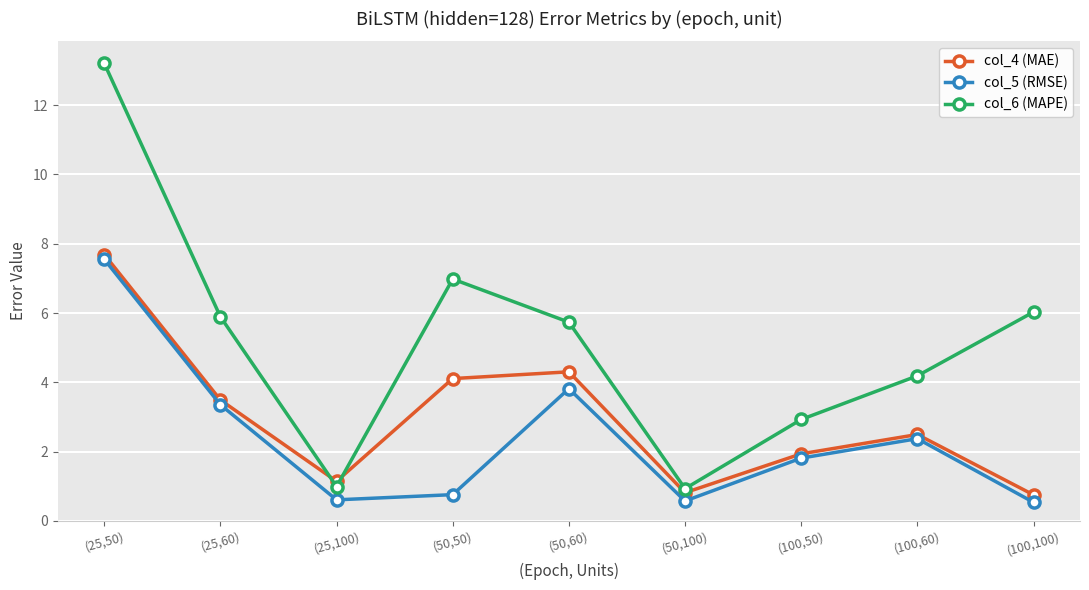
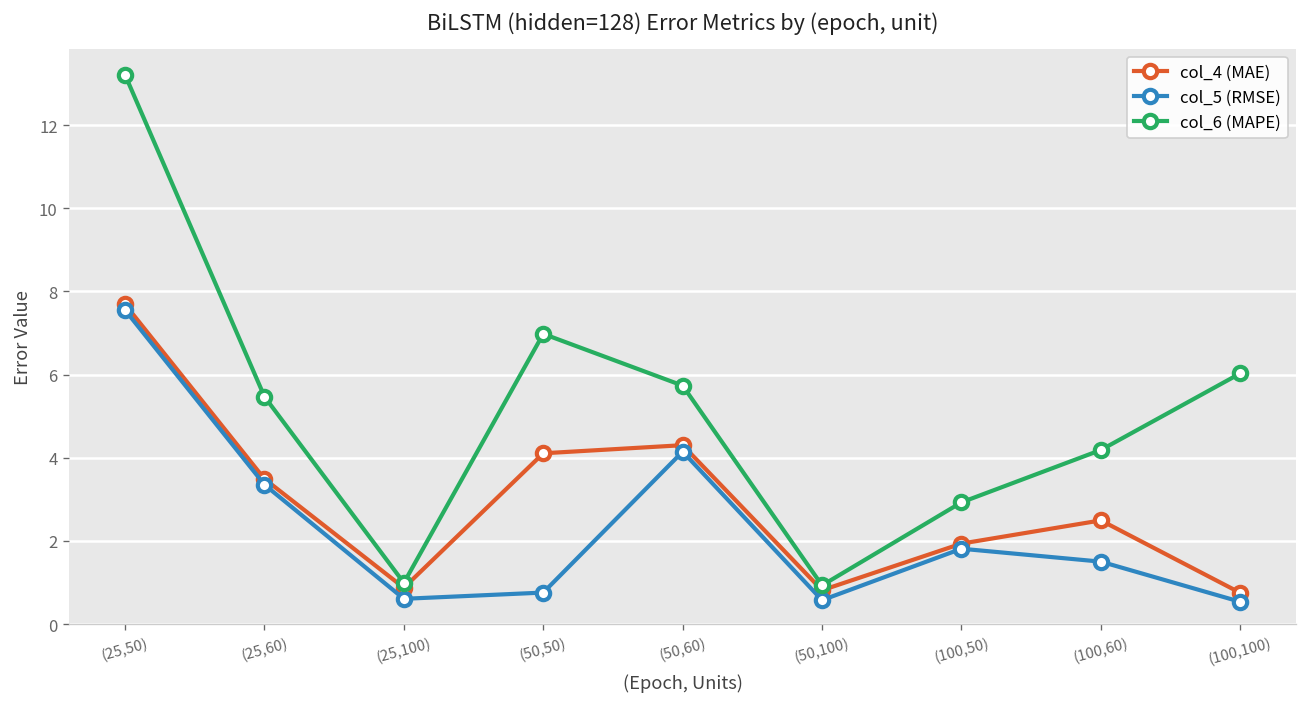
col_6 (MAPE), (25,60): 5.9 -> 5.5
col_4 (MAE), (25,100): 1.1 -> 0.9
col_5 (RMSE), (50,60): 3.8 -> 4.1
col_5 (RMSE), (100,60): 2.4 -> 1.5
